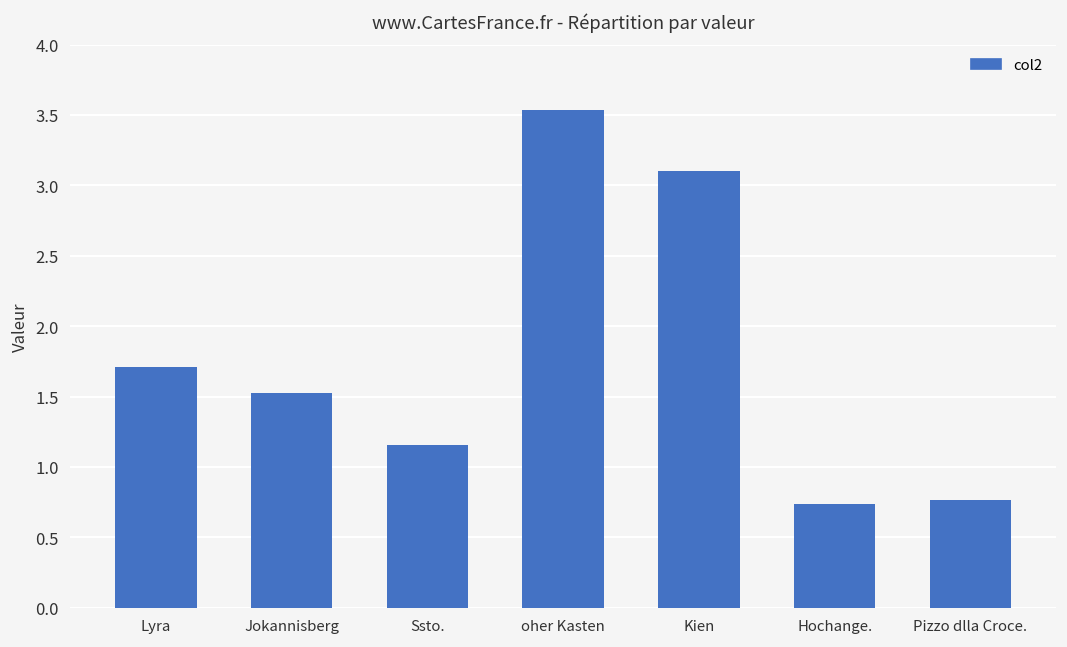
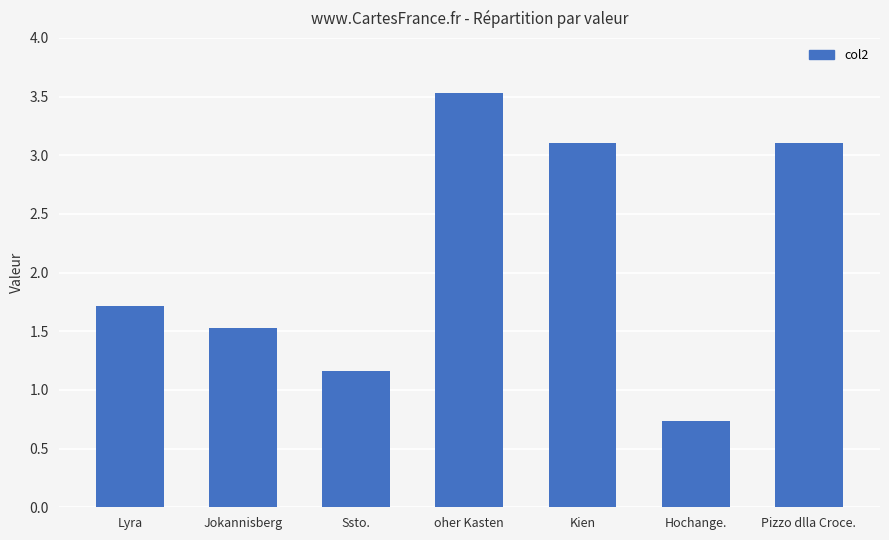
Pizzo dlla Croce.: 0.77 -> 3.11
